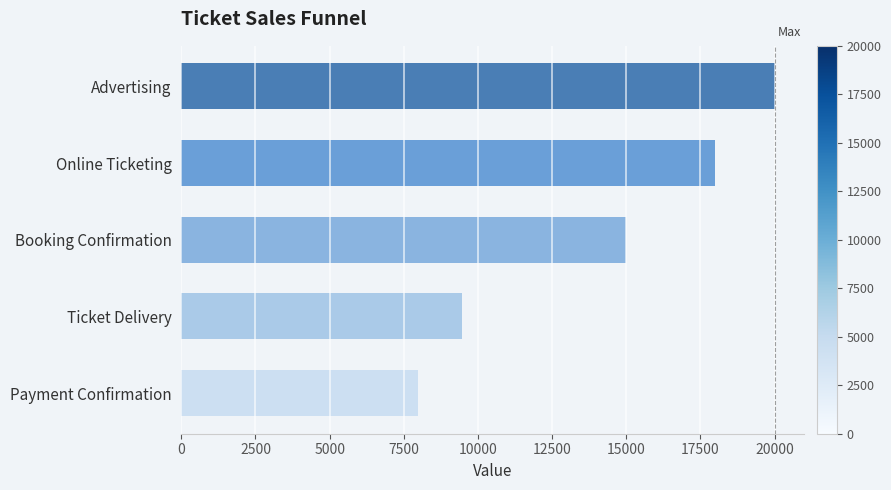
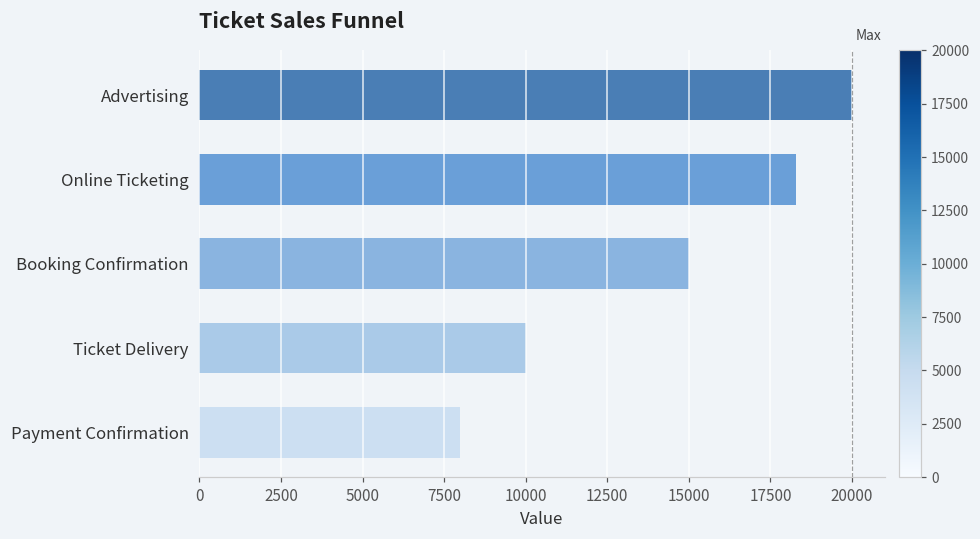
Online Ticketing: 18000 -> 18300
Ticket Delivery: 9500 -> 10000
